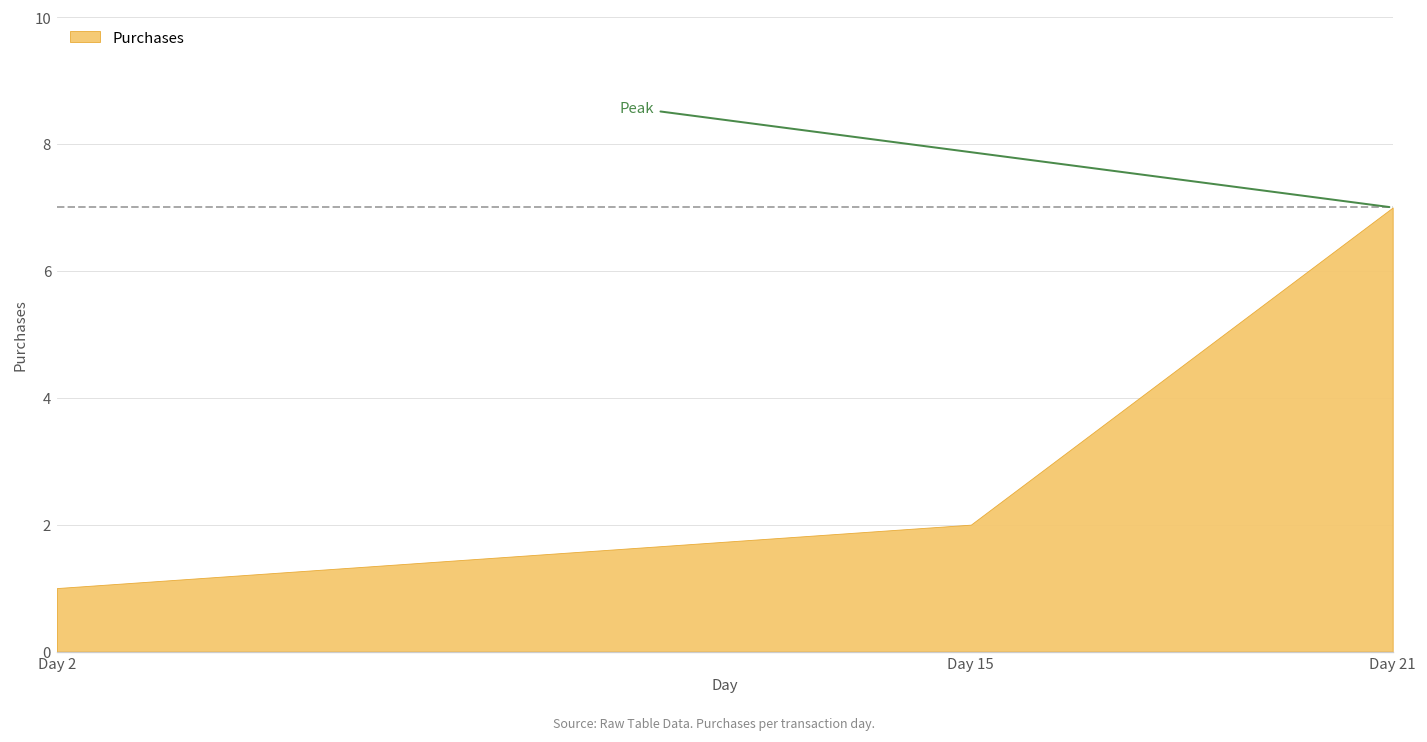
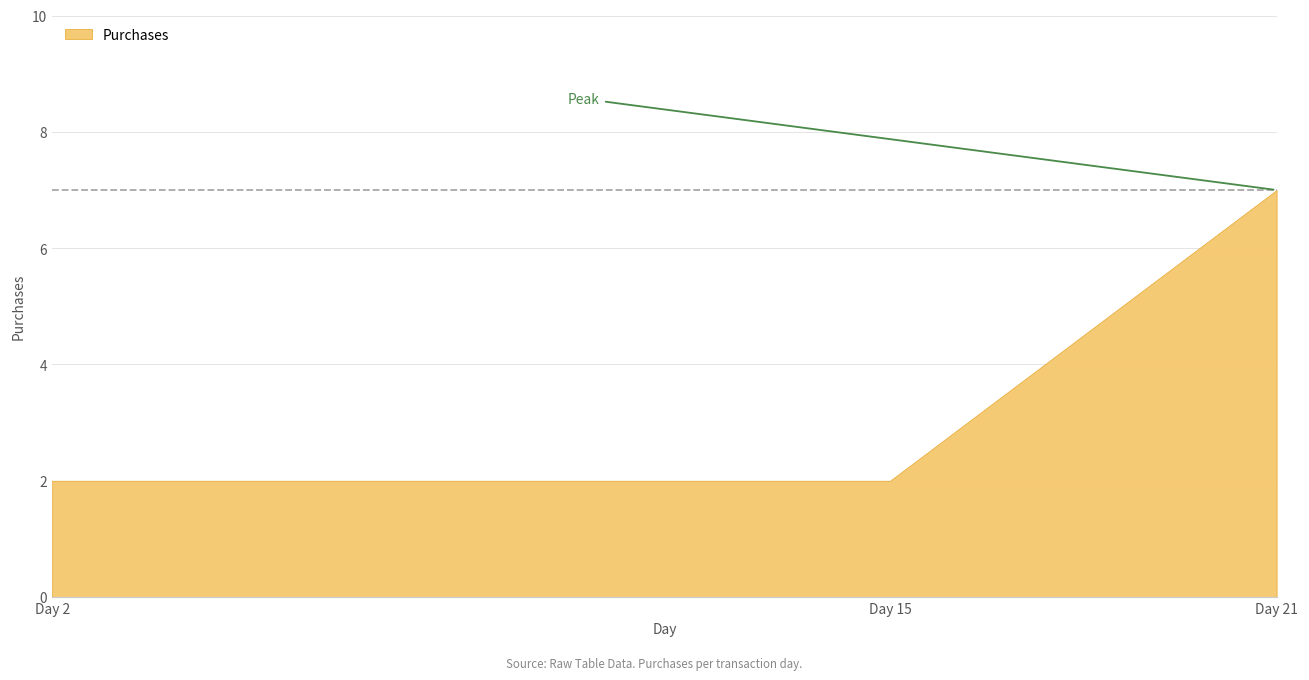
Day 2: 1 -> 2
